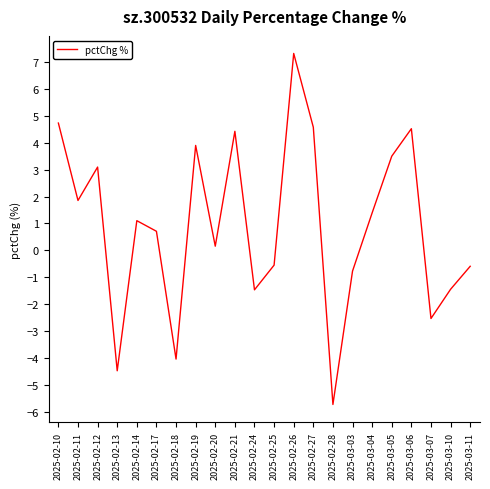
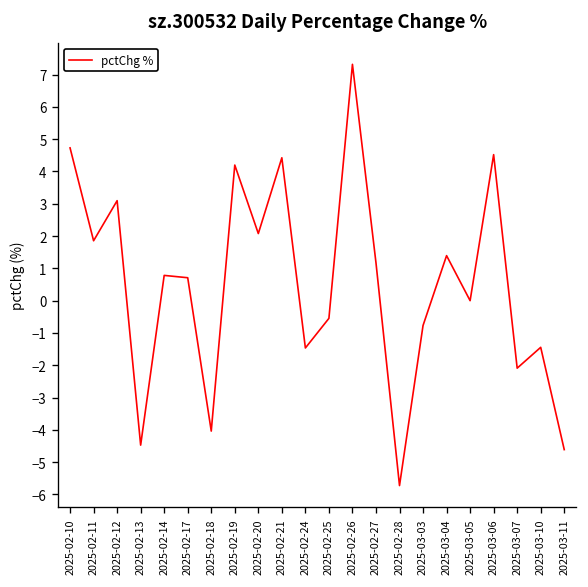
2025-02-14: 1.1 -> 0.8
2025-02-19: 3.9 -> 4.2
2025-02-20: 0.2 -> 2.1
2025-02-27: 4.6 -> 1.2
2025-03-05: 3.5 -> 0.0
2025-03-07: -2.5 -> -2.1
2025-03-11: -0.6 -> -4.6
